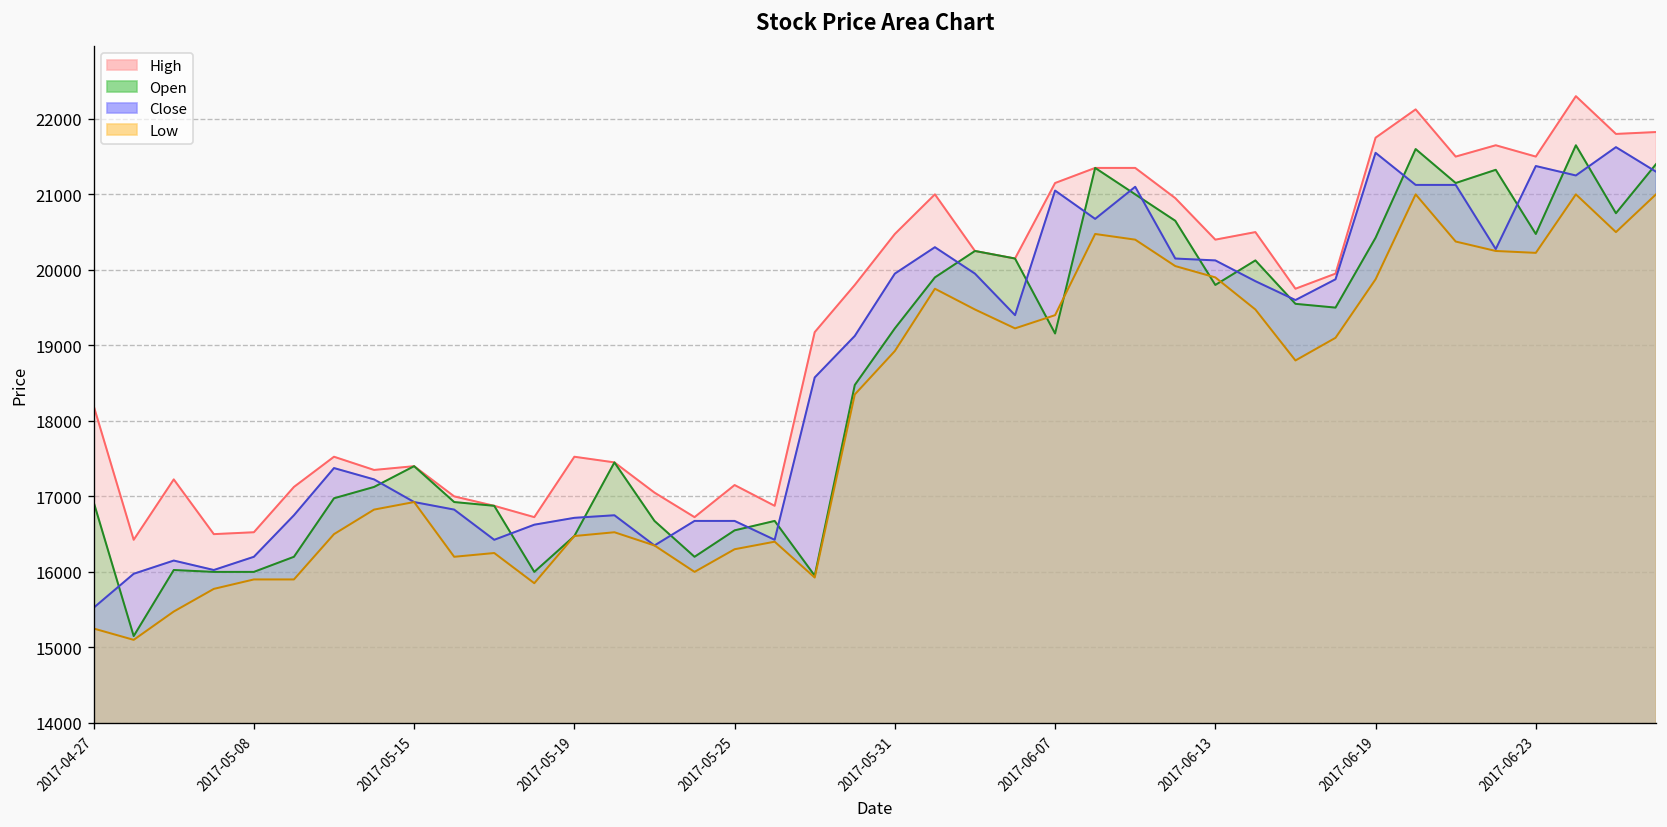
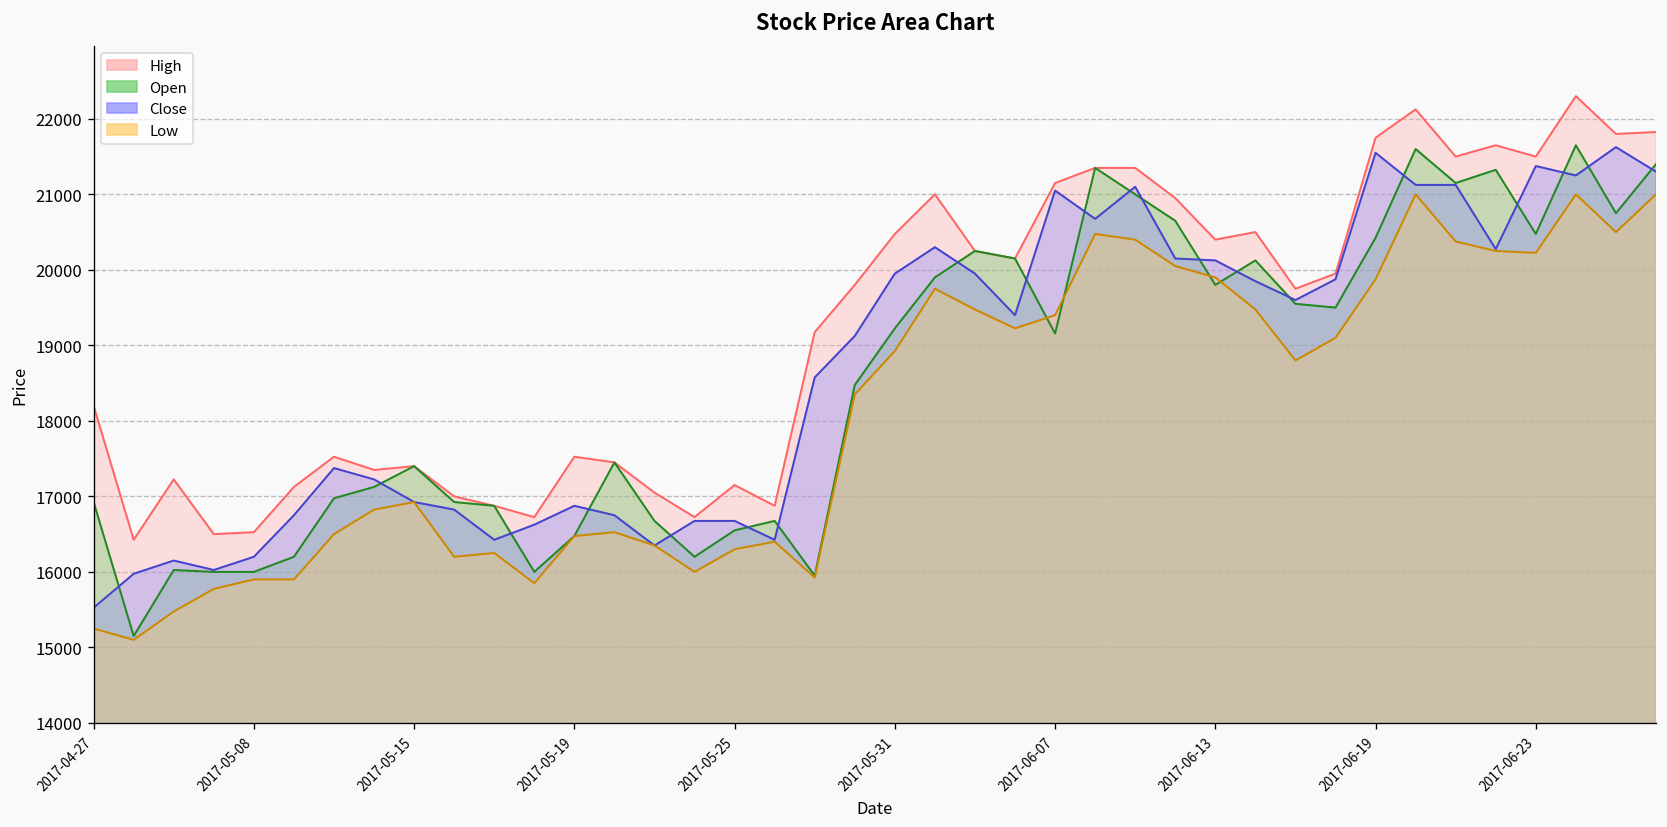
Close, 2017-05-19: 16700 -> 16900
